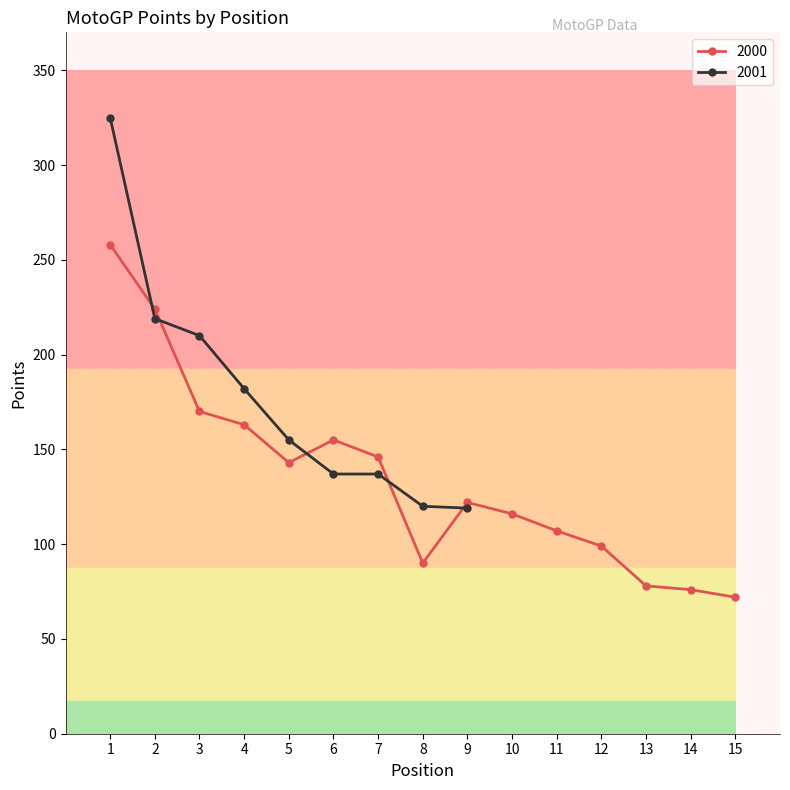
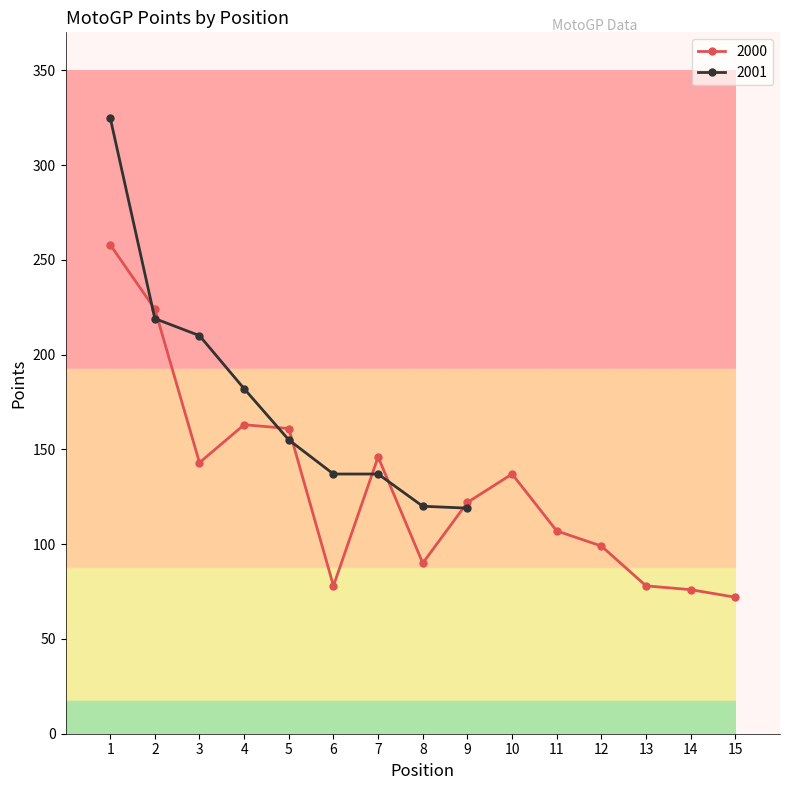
2000, 3: 170 -> 143
2000, 5: 143 -> 161
2000, 6: 155 -> 78
2000, 10: 116 -> 137
